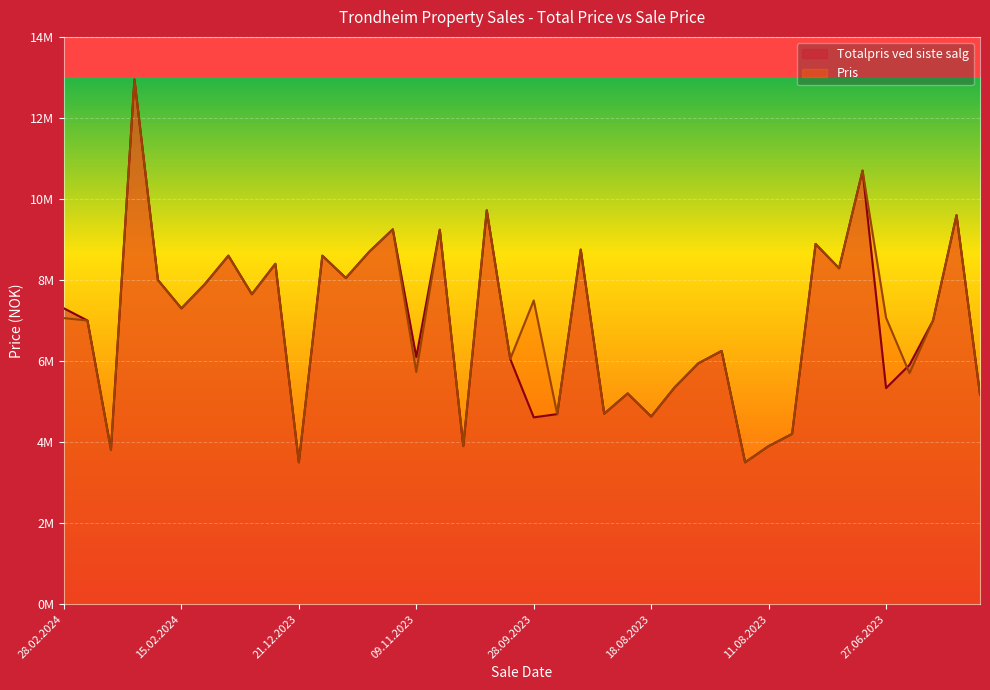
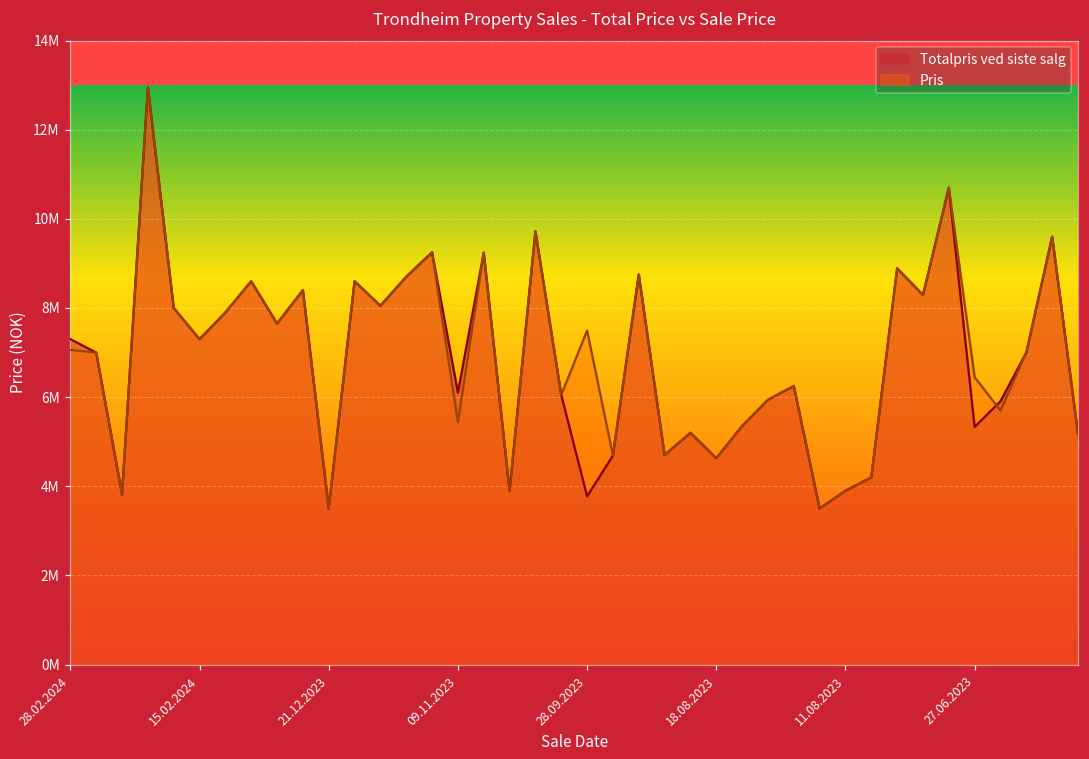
Pris, 09.11.2023: 5700000 -> 5400000
Totalpris ved siste salg, 28.09.2023: 4600000 -> 3800000
Pris, 27.06.2023: 7100000 -> 6400000
